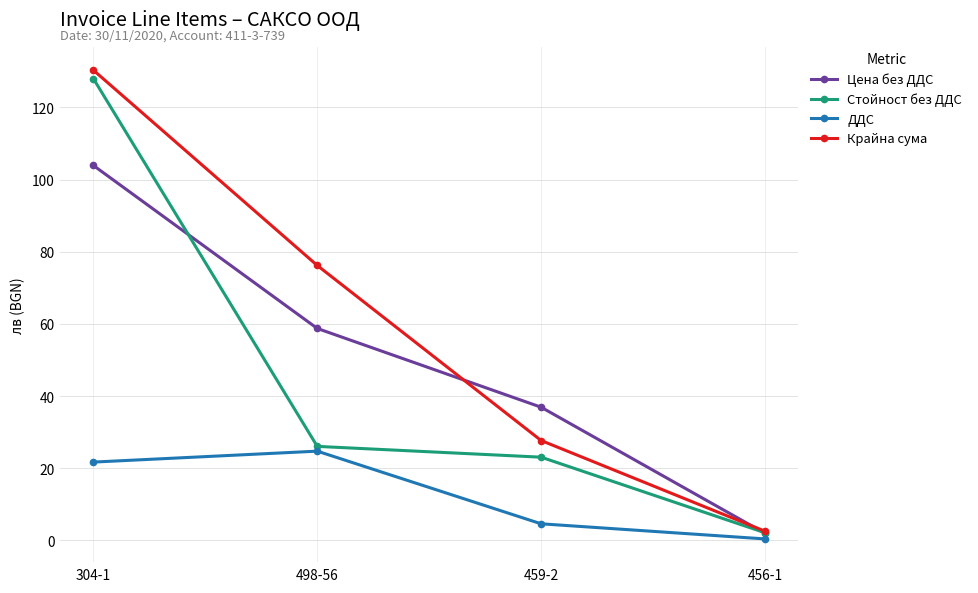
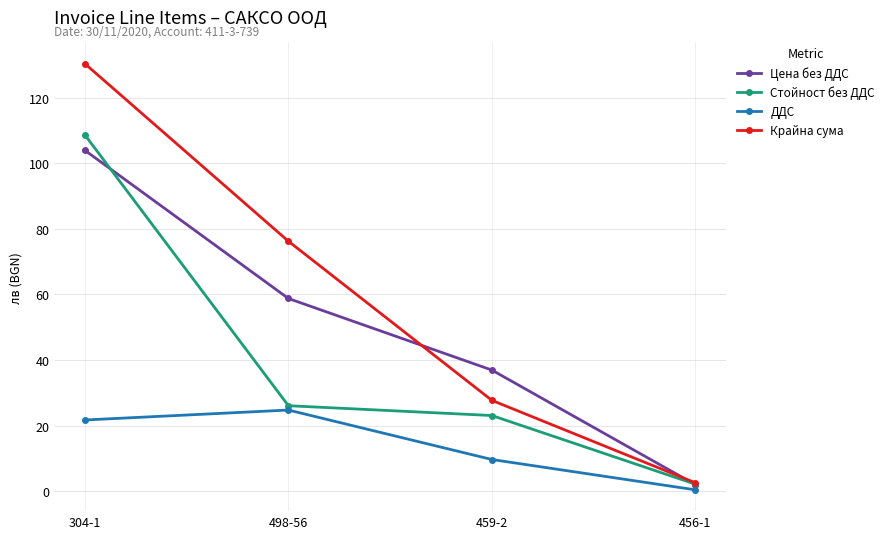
Стойност без ДДС, 304-1: 128 -> 109
ДДС, 459-2: 5 -> 10
